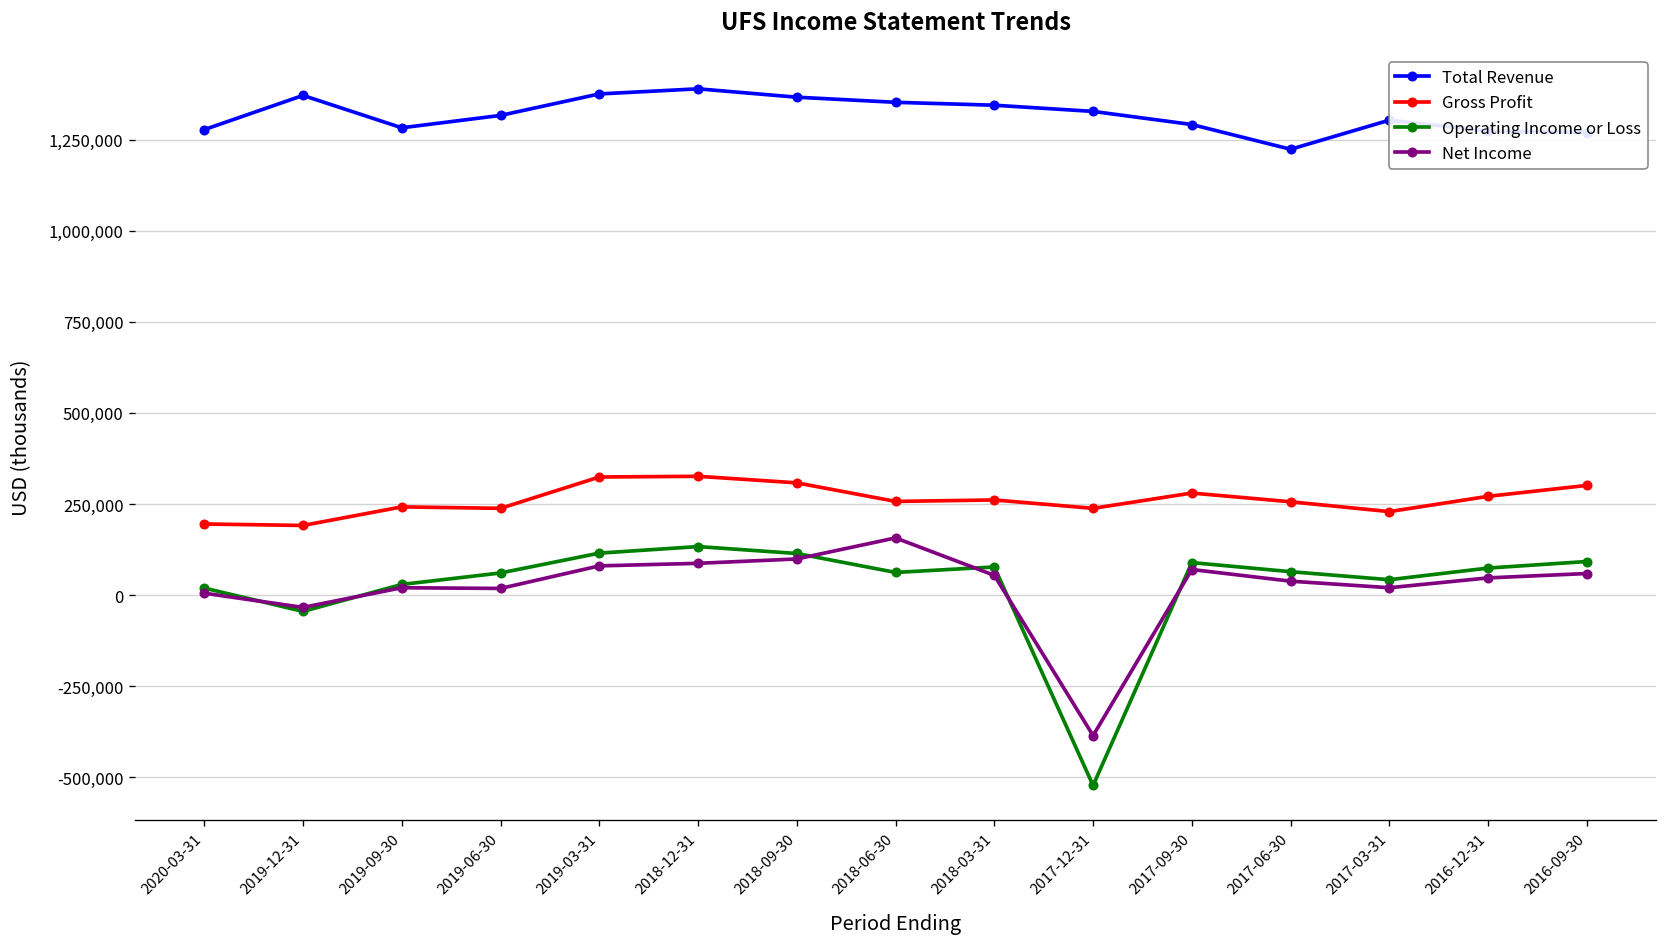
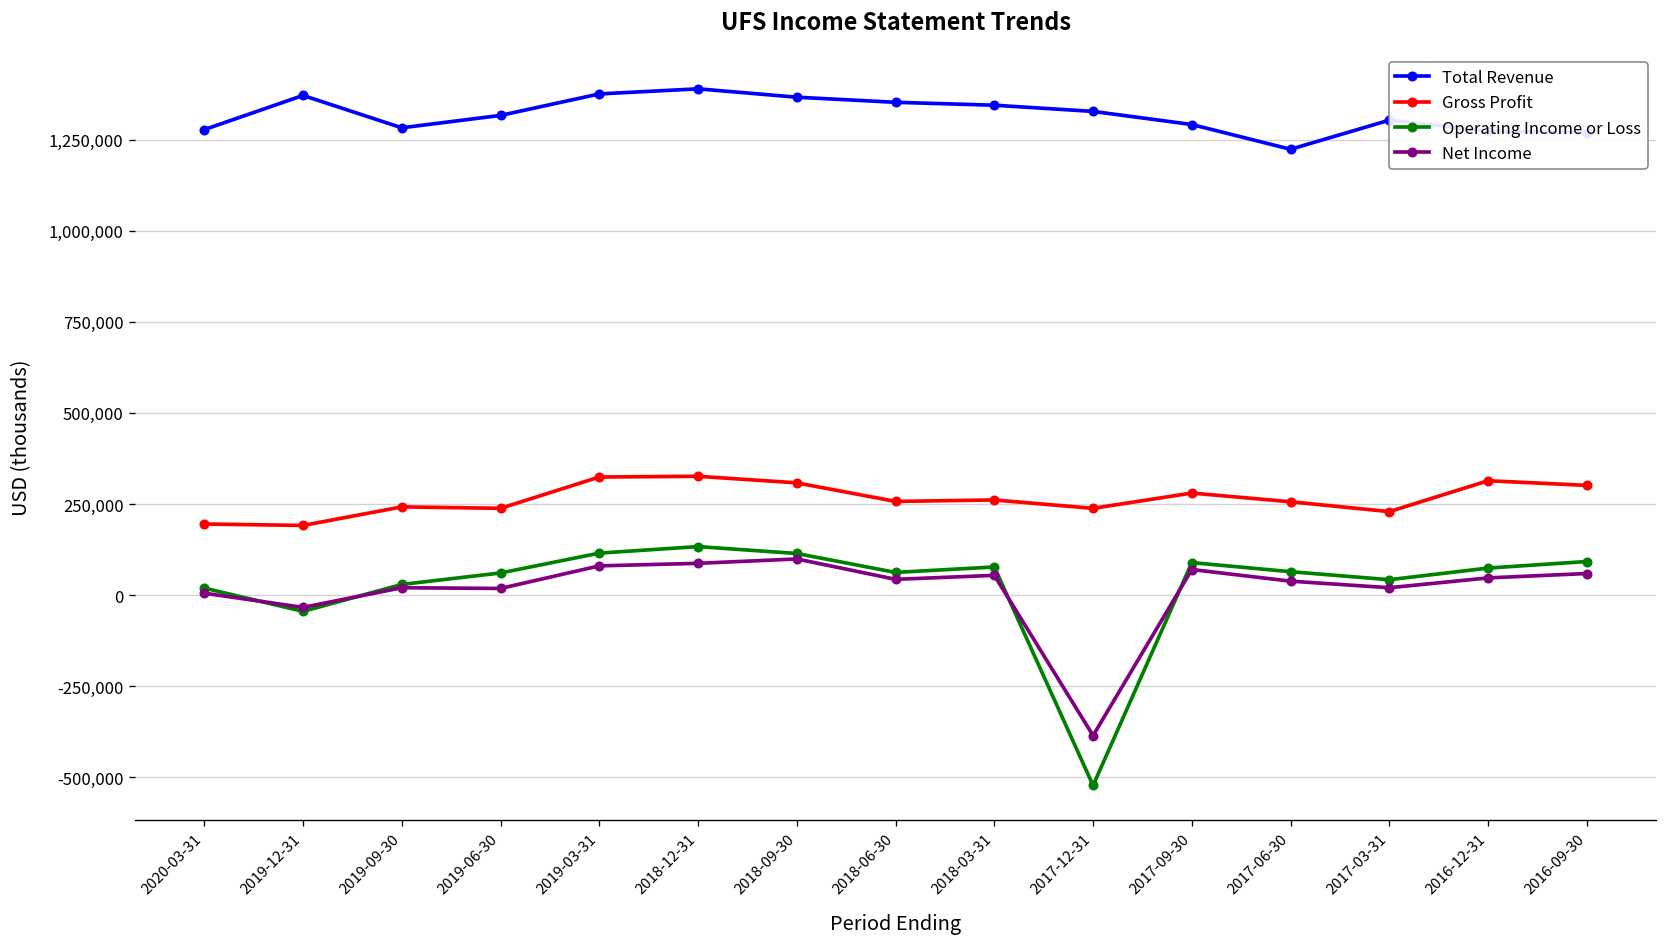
Net Income, 2018-06-30: 160,000 -> 40,000
Gross Profit, 2016-12-31: 270,000 -> 310,000
